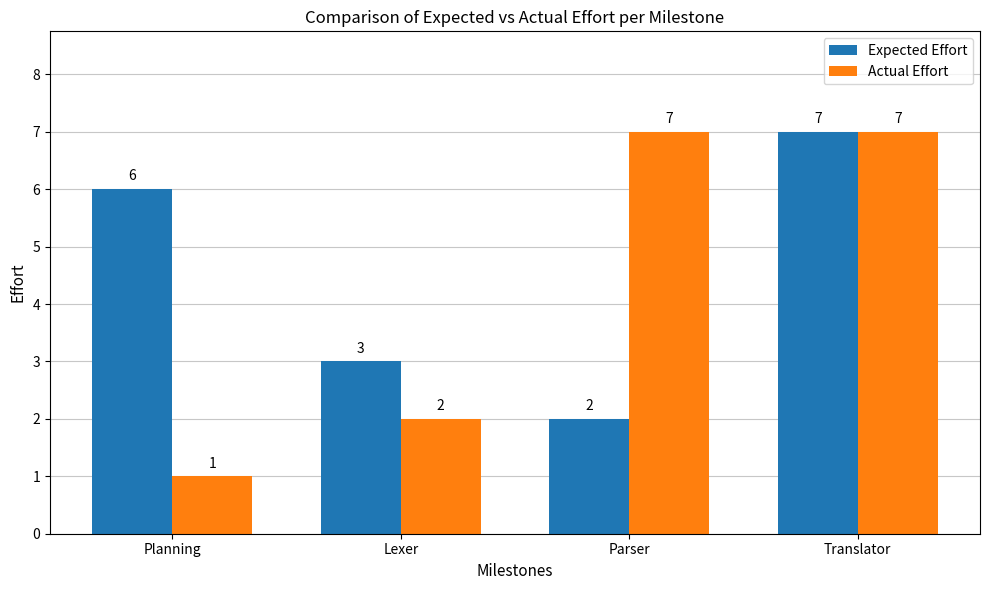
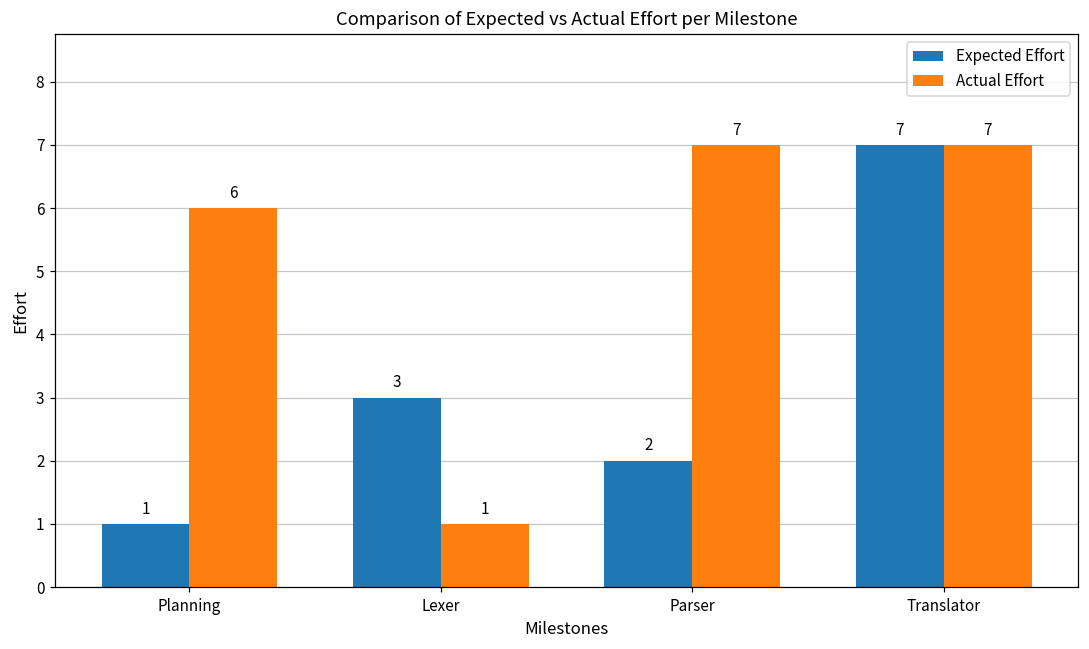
Expected Effort, Planning: 6 -> 1
Actual Effort, Planning: 1 -> 6
Actual Effort, Lexer: 2 -> 1
